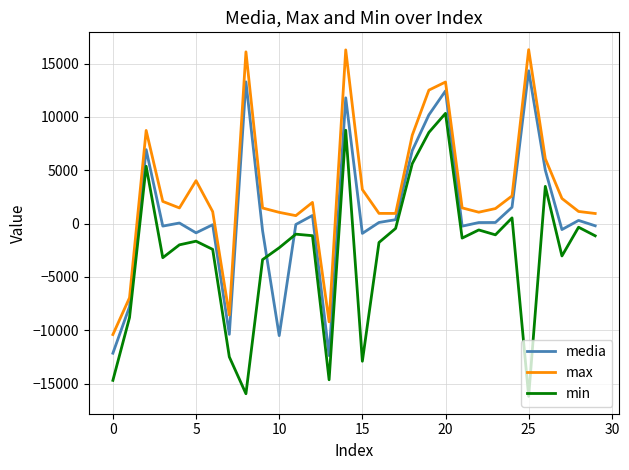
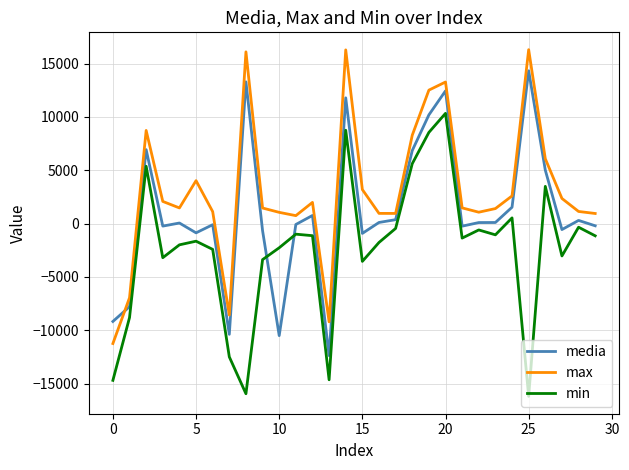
media, 0: -12100 -> -9200
max, 0: -10400 -> -11200
min, 15: -12900 -> -3500
